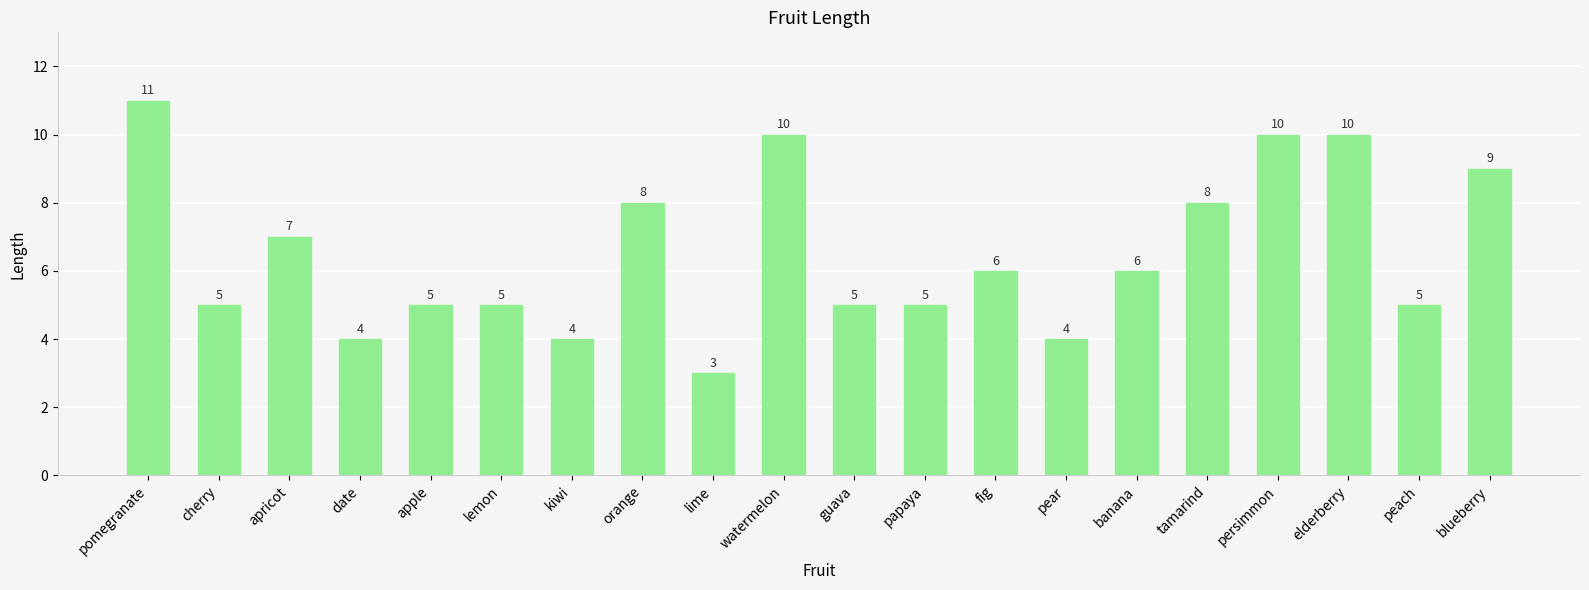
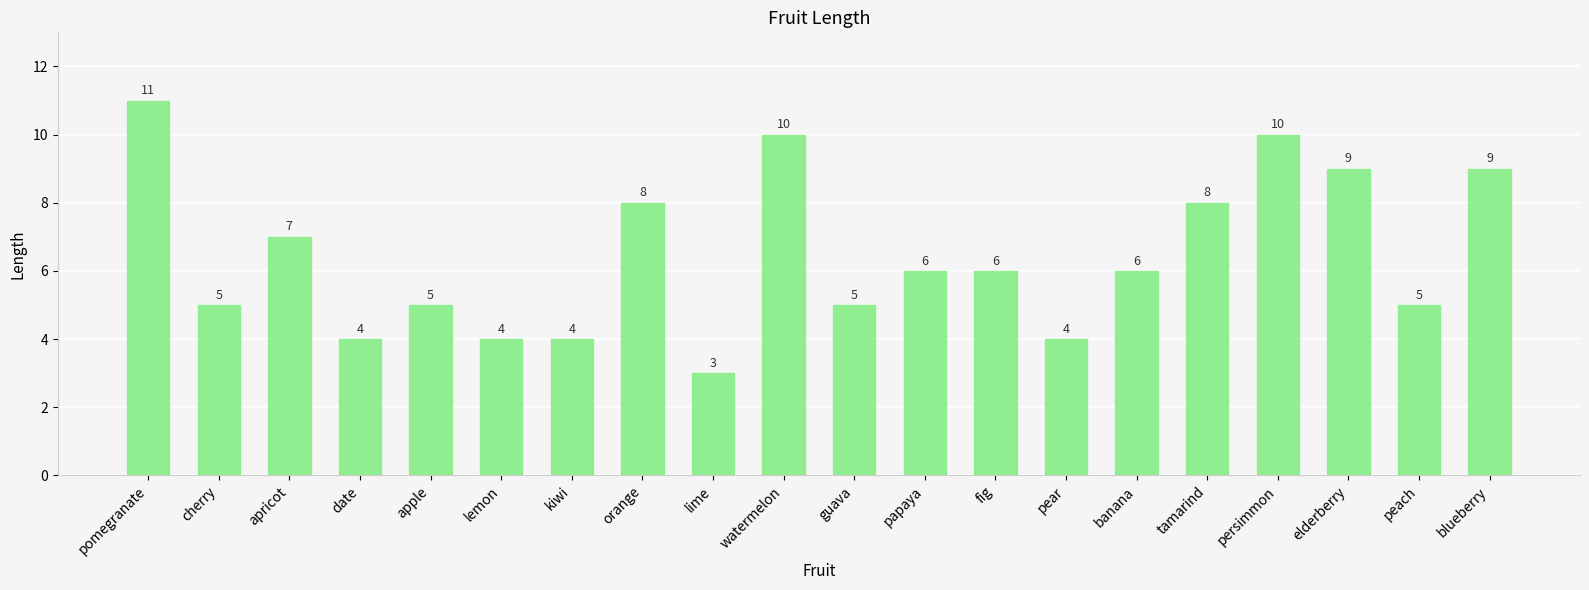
lemon: 5 -> 4
papaya: 5 -> 6
elderberry: 10 -> 9
